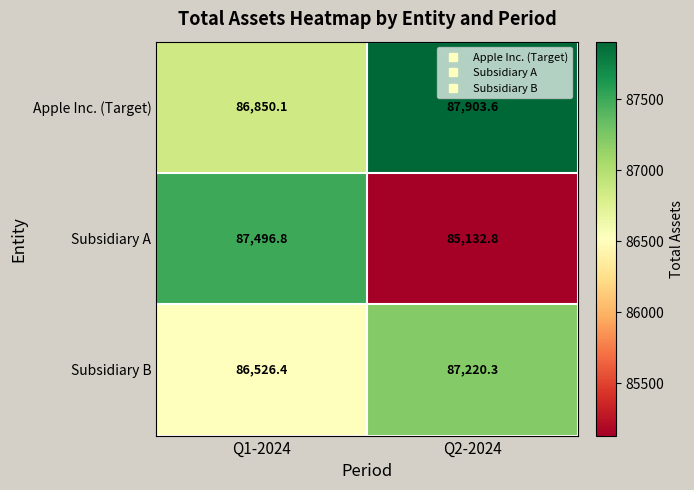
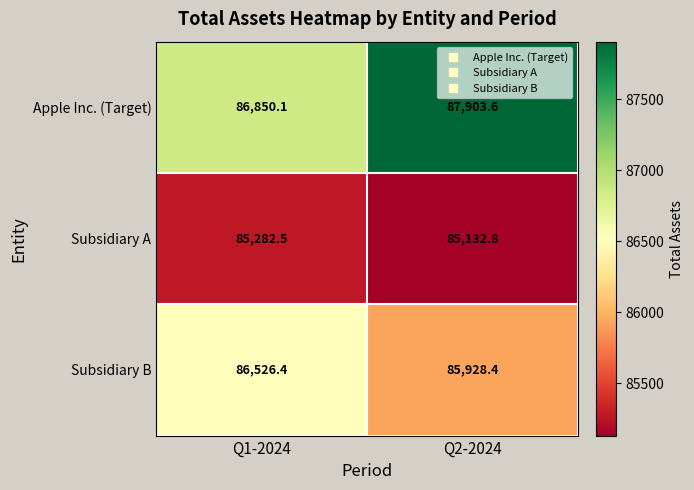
Subsidiary A, Q1-2024: 87,496.8 -> 85,282.5
Subsidiary B, Q2-2024: 87,220.3 -> 85,928.4
